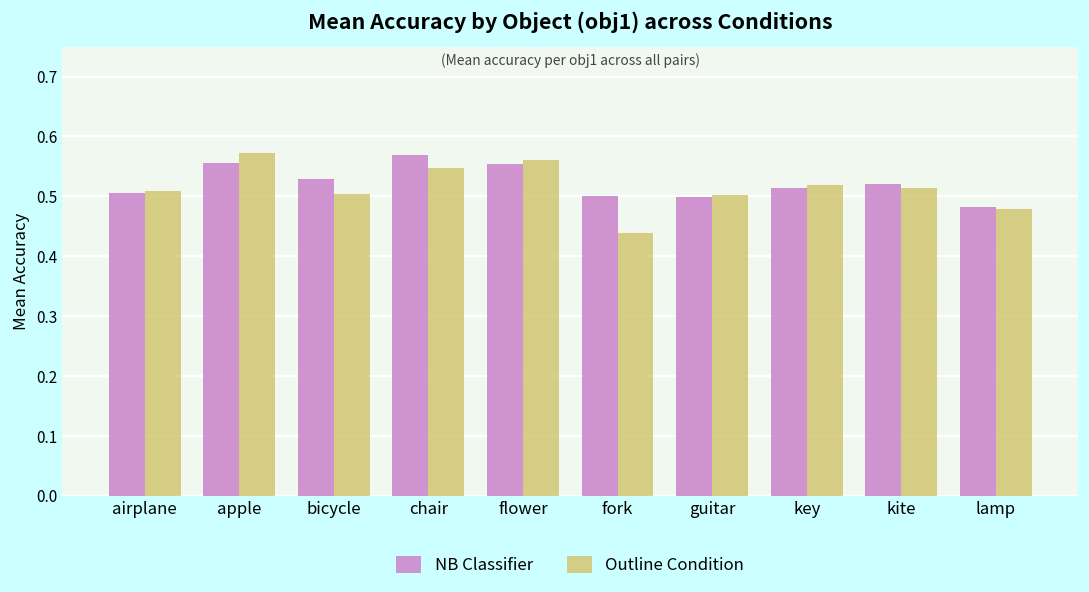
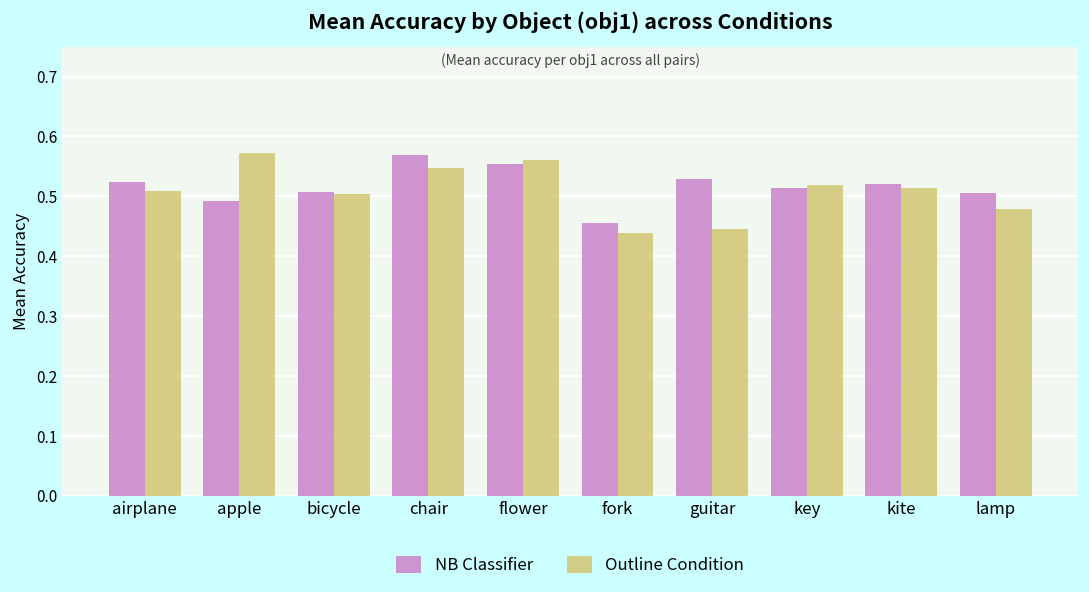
NB Classifier, airplane: 0.51 -> 0.52
NB Classifier, apple: 0.56 -> 0.49
NB Classifier, bicycle: 0.53 -> 0.51
NB Classifier, fork: 0.50 -> 0.46
NB Classifier, guitar: 0.50 -> 0.53
Outline Condition, guitar: 0.50 -> 0.45
NB Classifier, lamp: 0.48 -> 0.51
